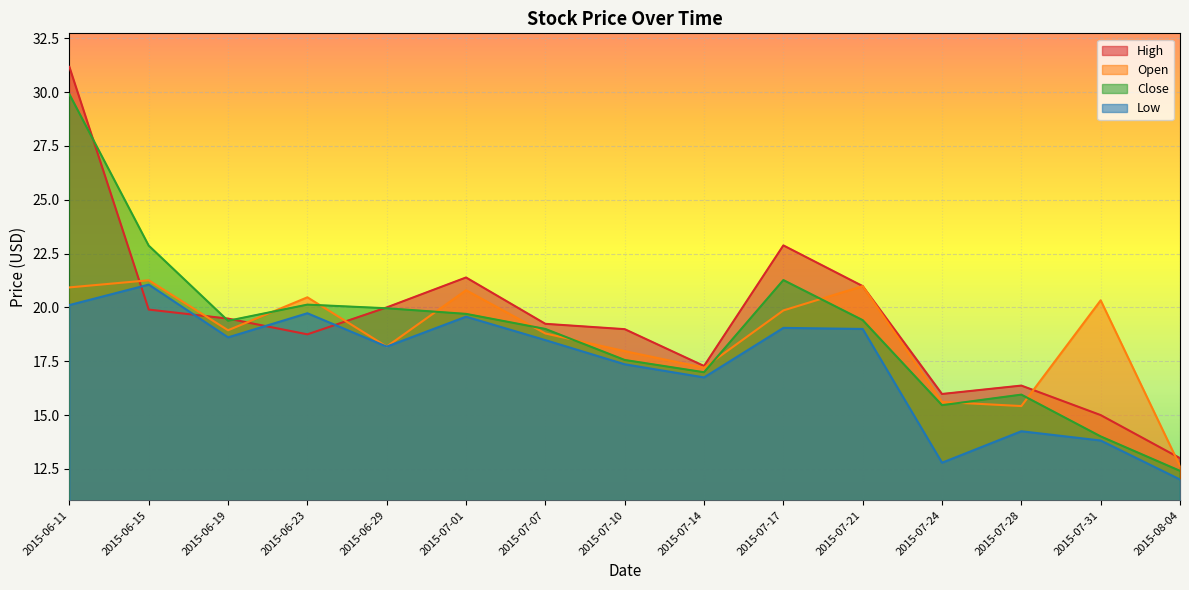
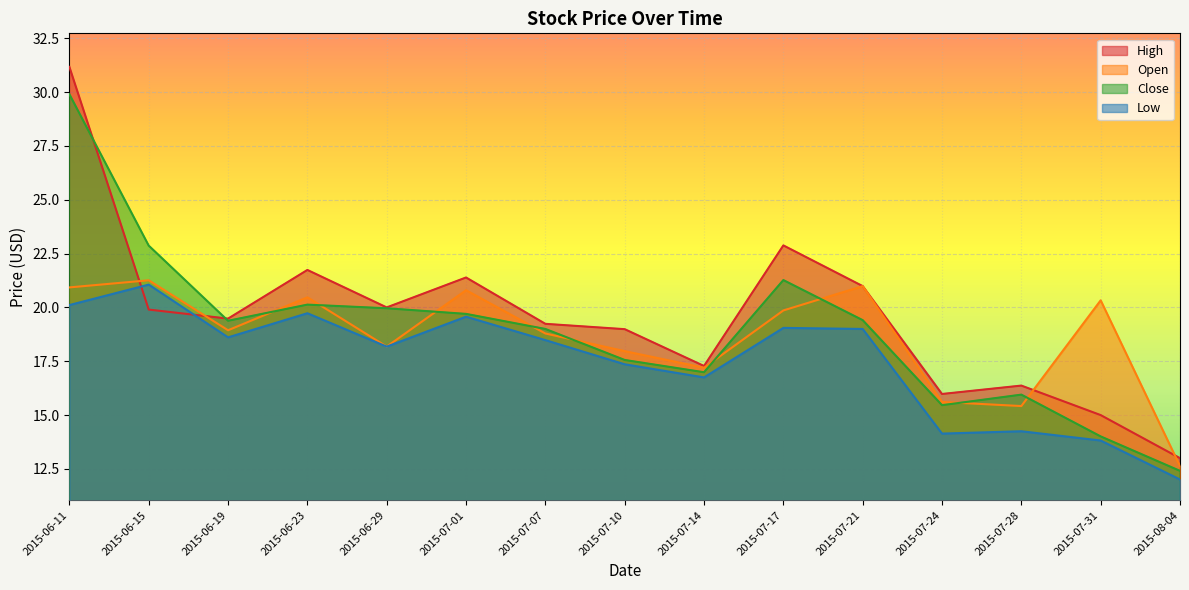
High, 2015-06-23: 18.8 -> 21.7
Low, 2015-07-24: 12.8 -> 14.1
